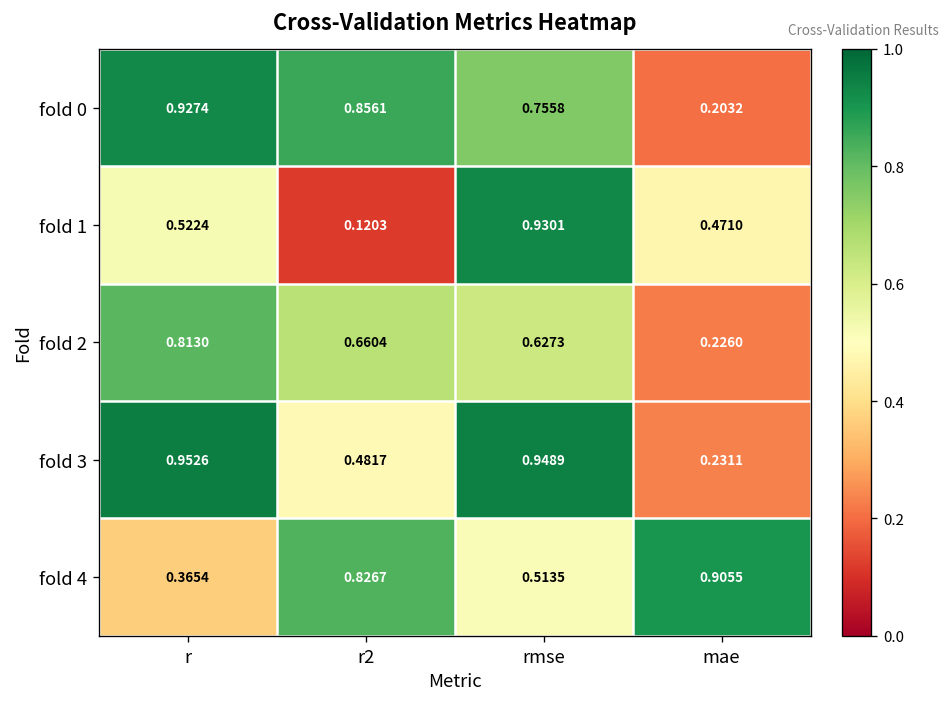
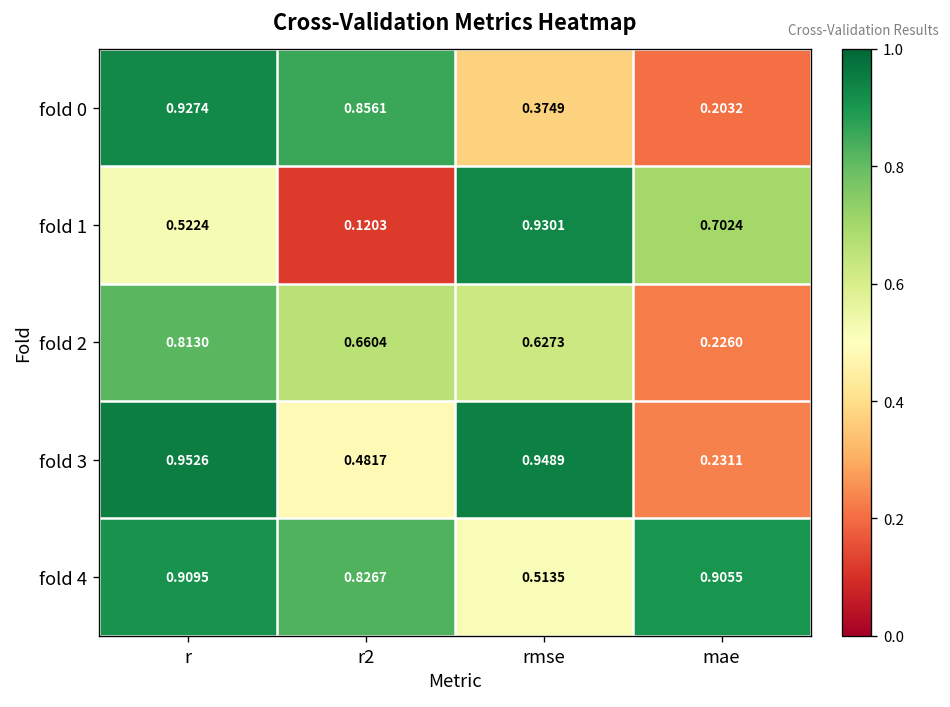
fold 0, rmse: 0.7558 -> 0.3749
fold 1, mae: 0.4710 -> 0.7024
fold 4, r: 0.3654 -> 0.9095
